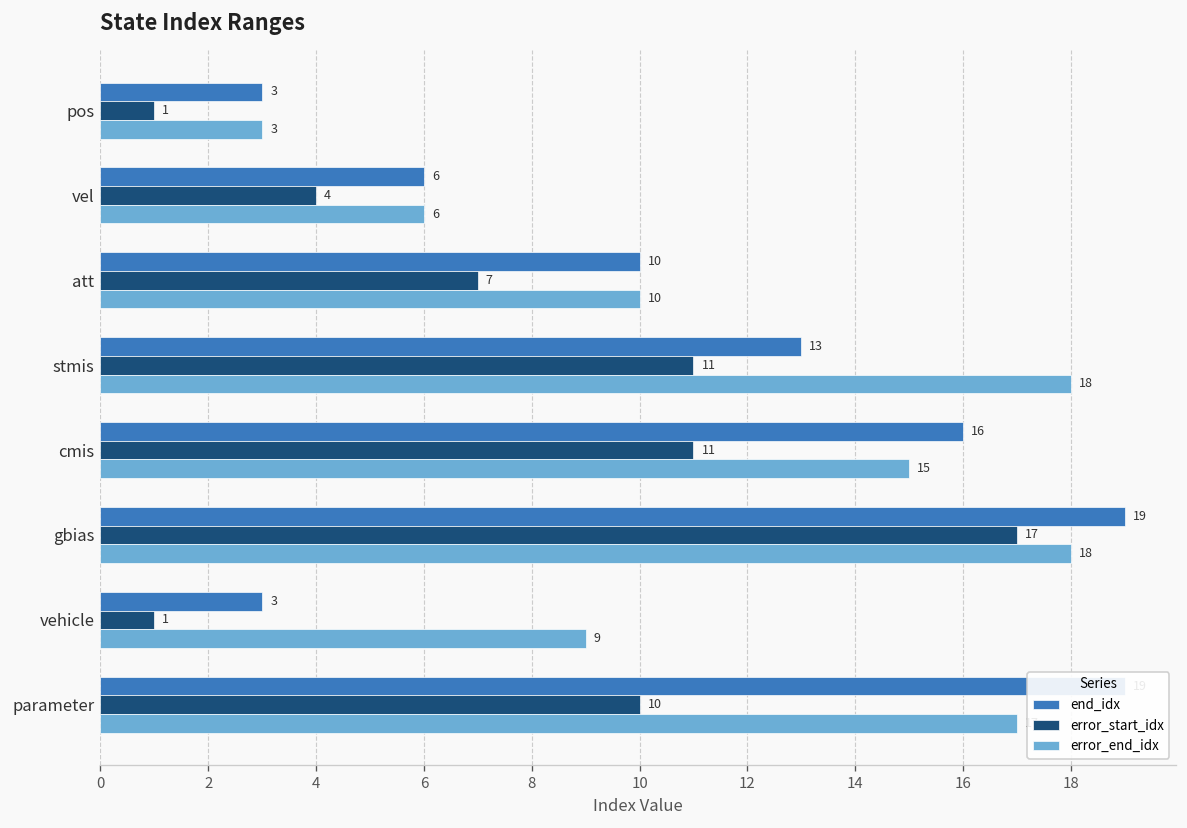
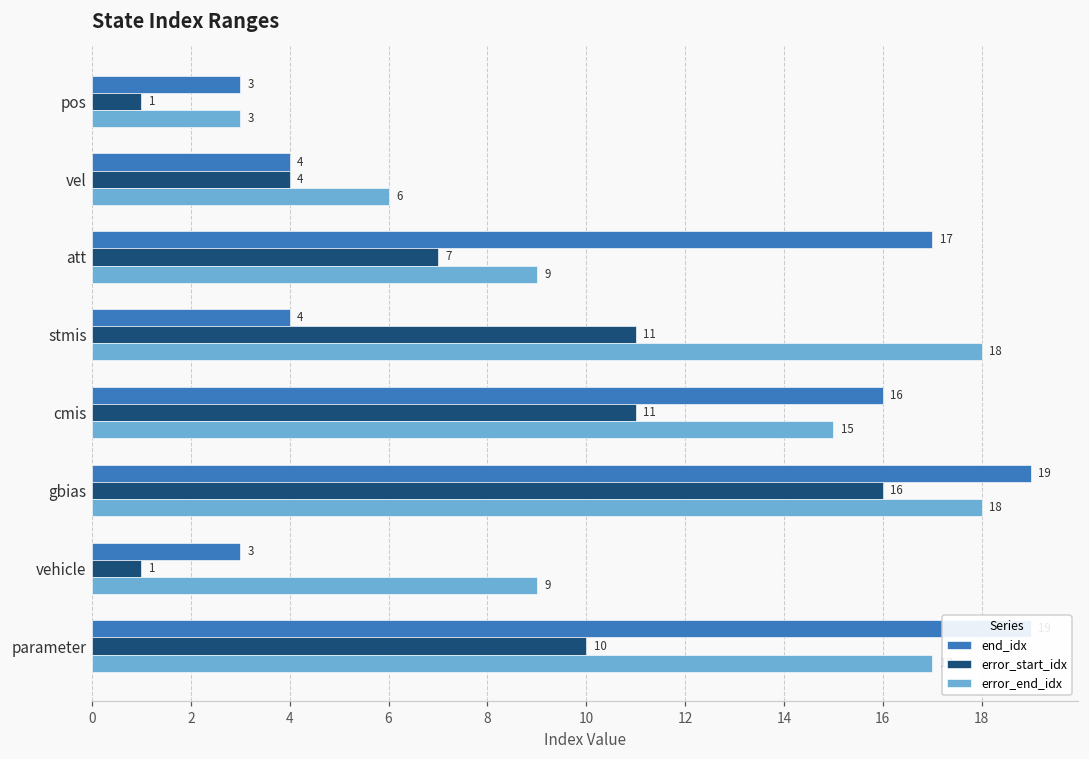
end_idx, vel: 6 -> 4
end_idx, att: 10 -> 17
error_end_idx, att: 10 -> 9
end_idx, stmis: 13 -> 4
error_start_idx, gbias: 17 -> 16
